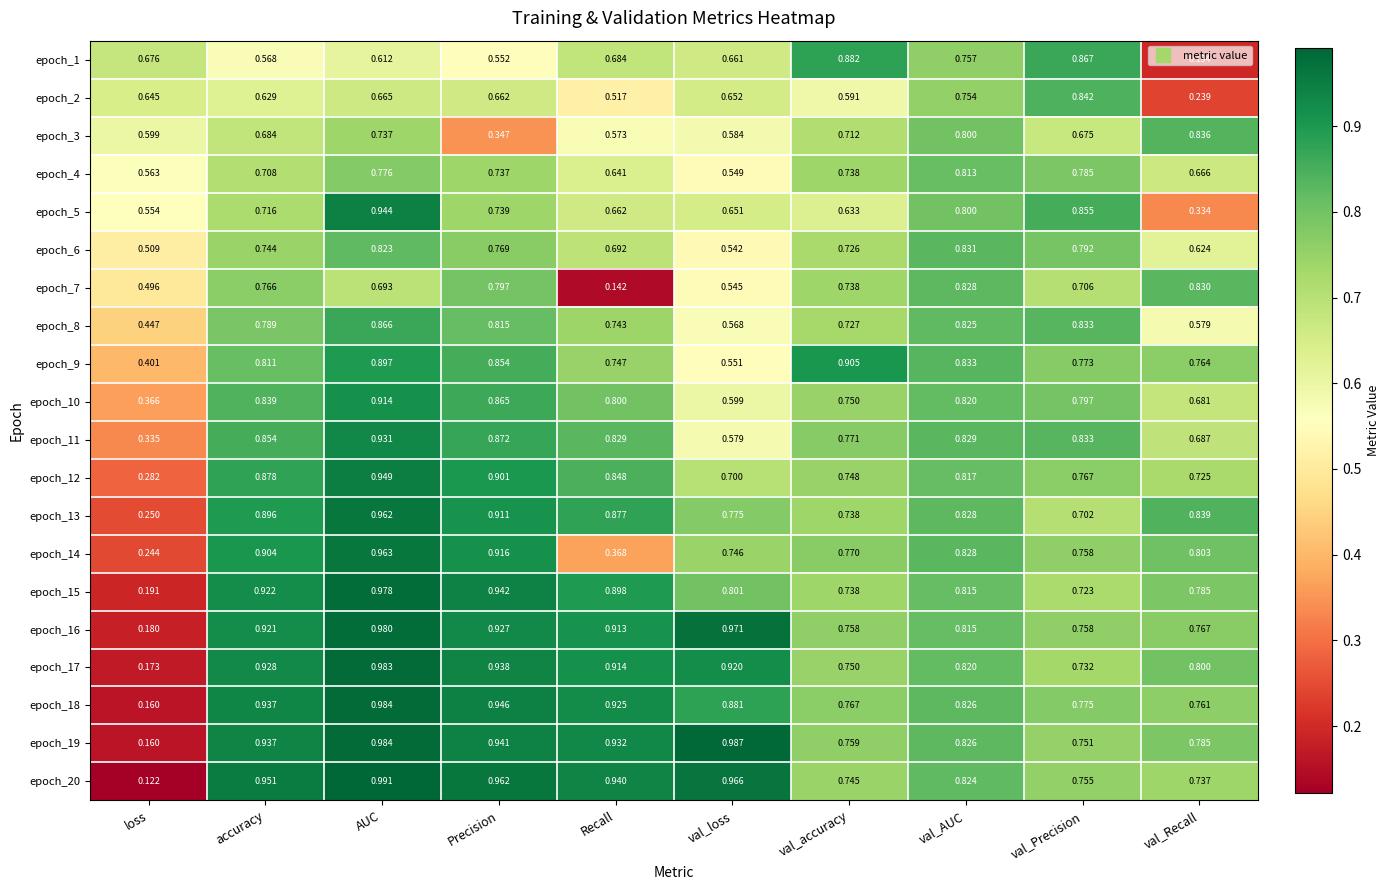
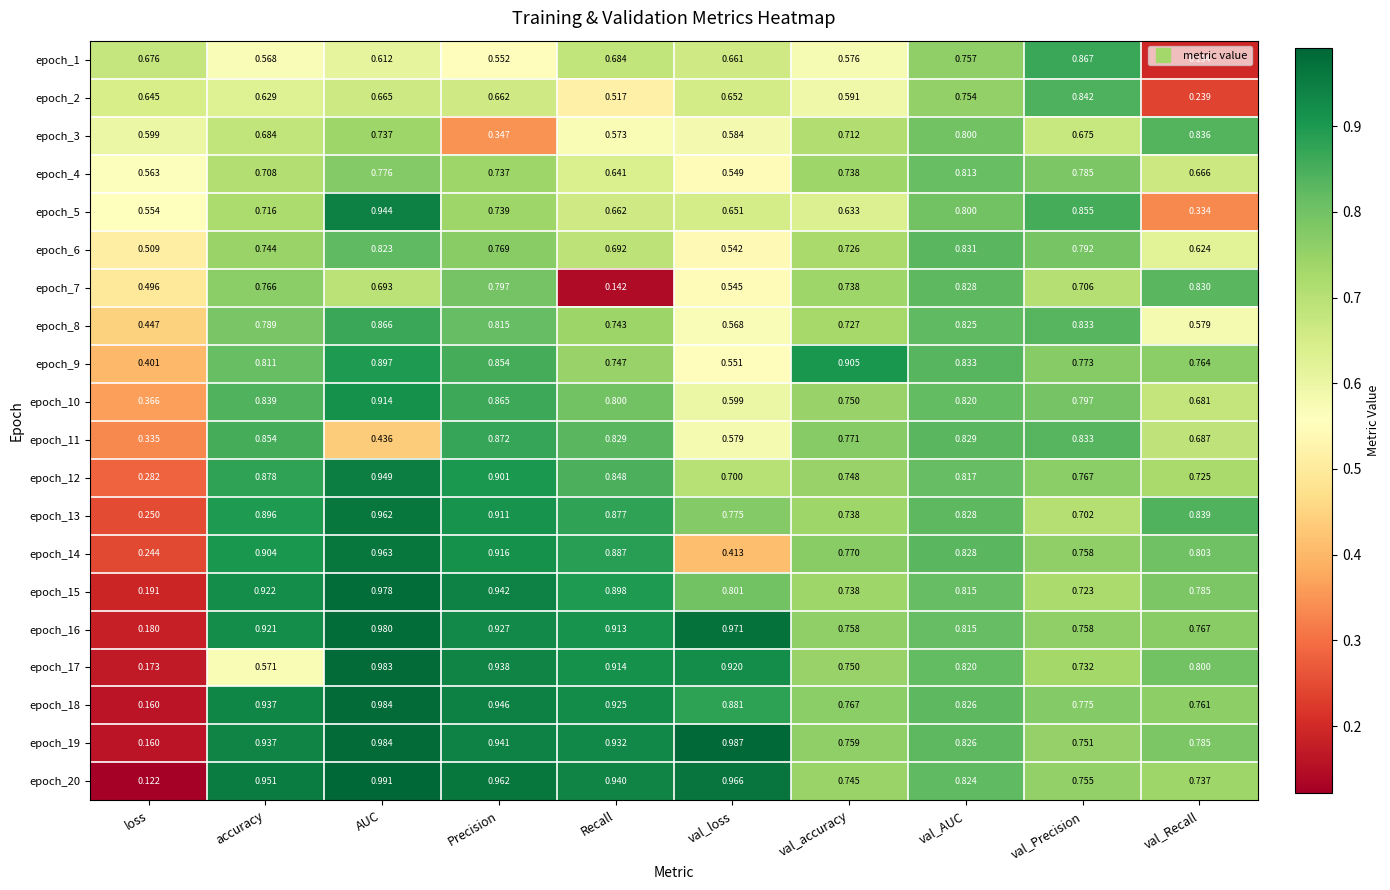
epoch_1, val_accuracy: 0.882 -> 0.576
epoch_11, AUC: 0.931 -> 0.436
epoch_14, Recall: 0.368 -> 0.887
epoch_14, val_loss: 0.746 -> 0.413
epoch_17, accuracy: 0.928 -> 0.571
